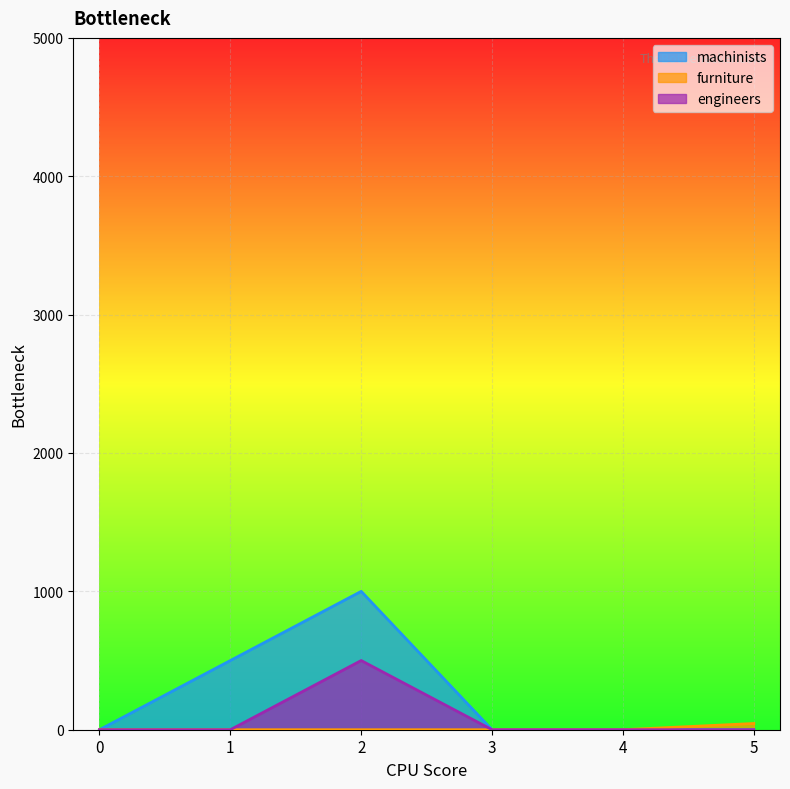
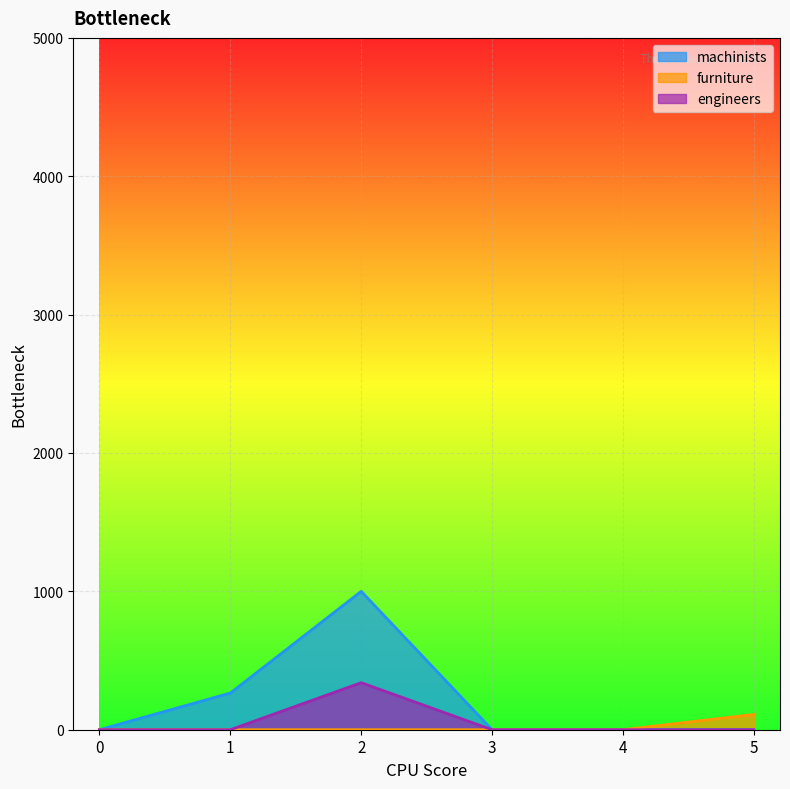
machinists, 1: 500 -> 270
engineers, 2: 500 -> 340
furniture, 5: 50 -> 110
